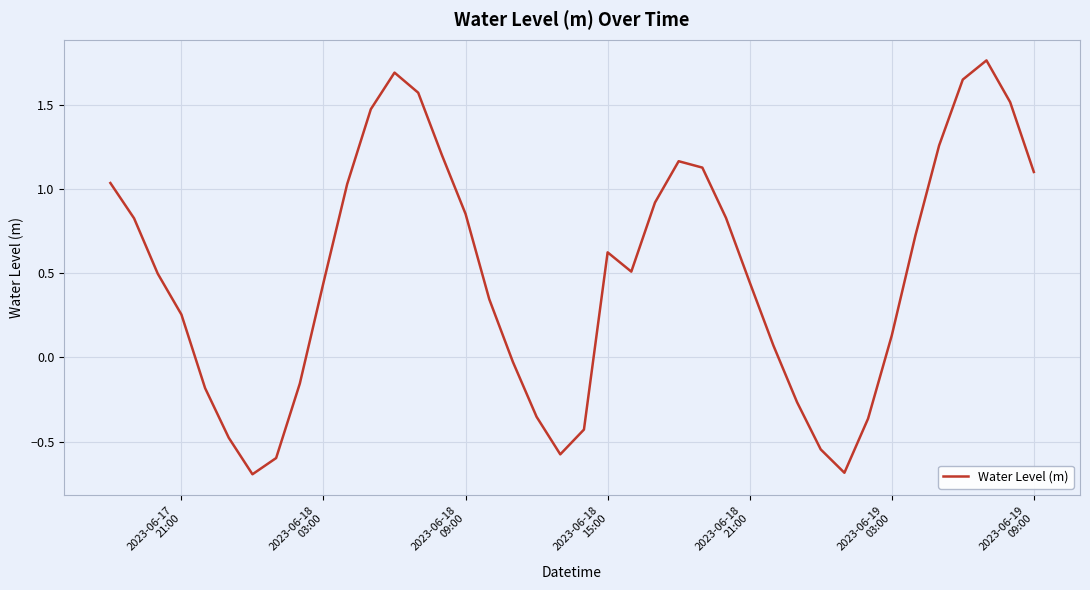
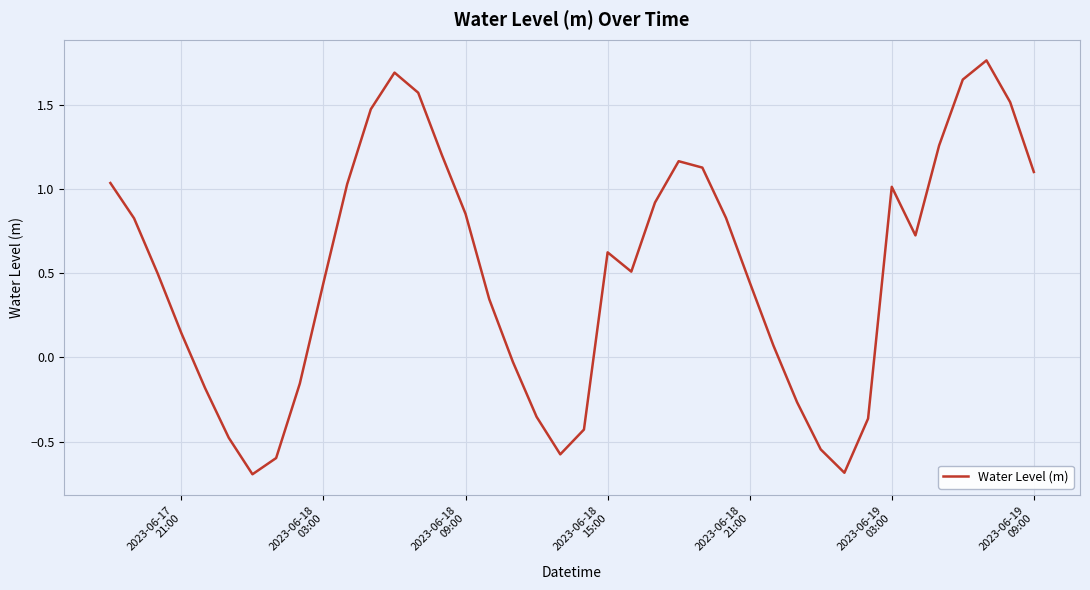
2023-06-17 21:00: 0.26 -> 0.14
2023-06-19 03:00: 0.13 -> 1.01
